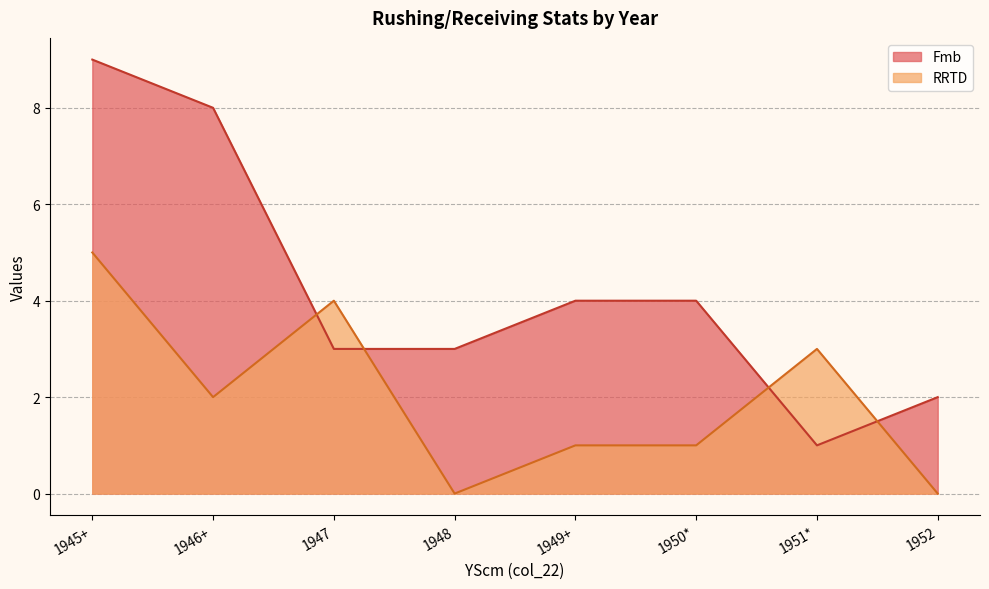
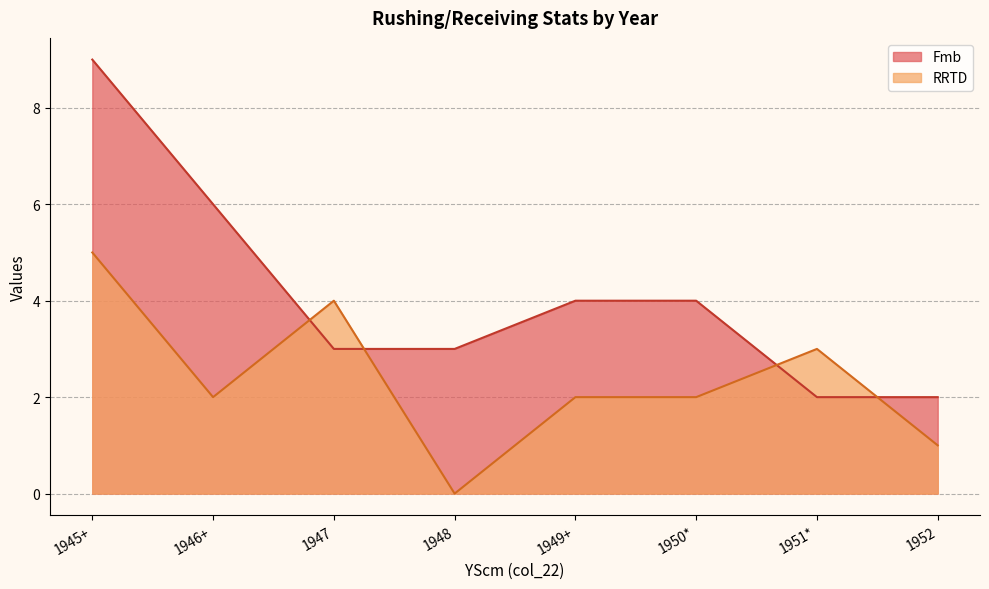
Fmb, 1946+: 8 -> 6
RRTD, 1949+: 1 -> 2
RRTD, 1950*: 1 -> 2
Fmb, 1951*: 1 -> 2
RRTD, 1952: 0 -> 1
